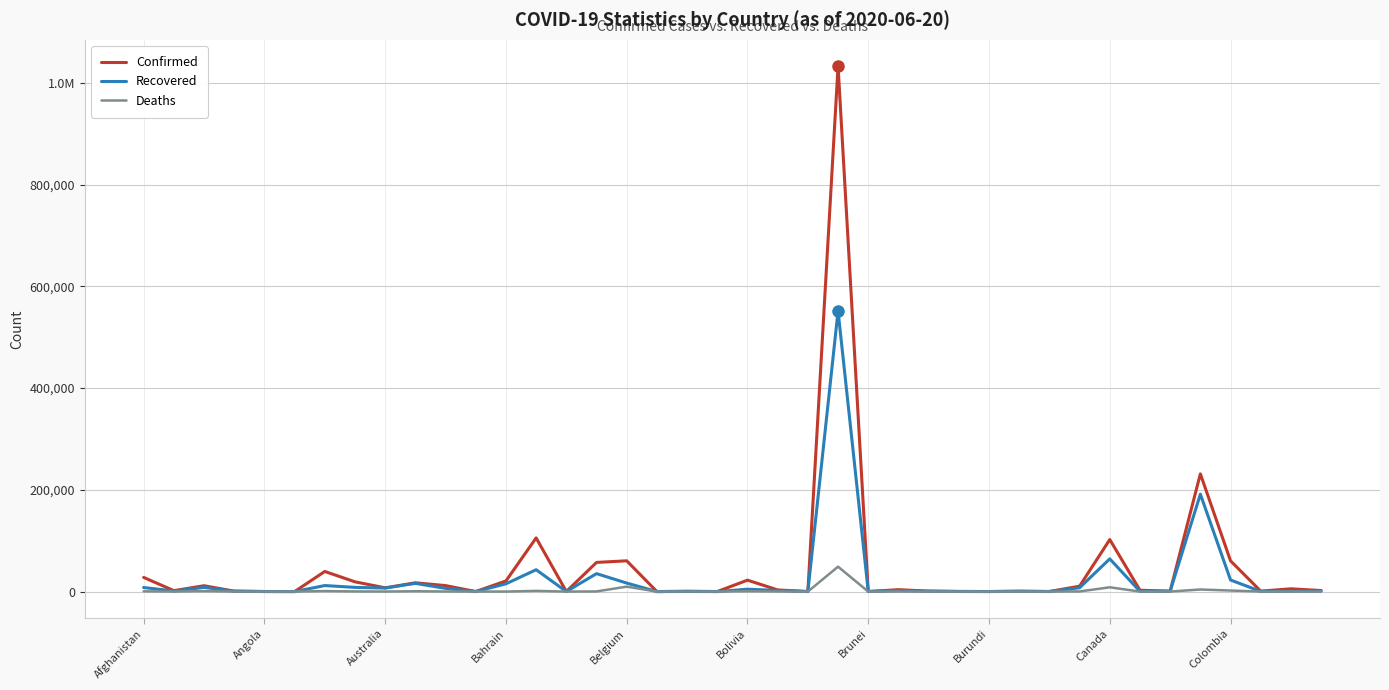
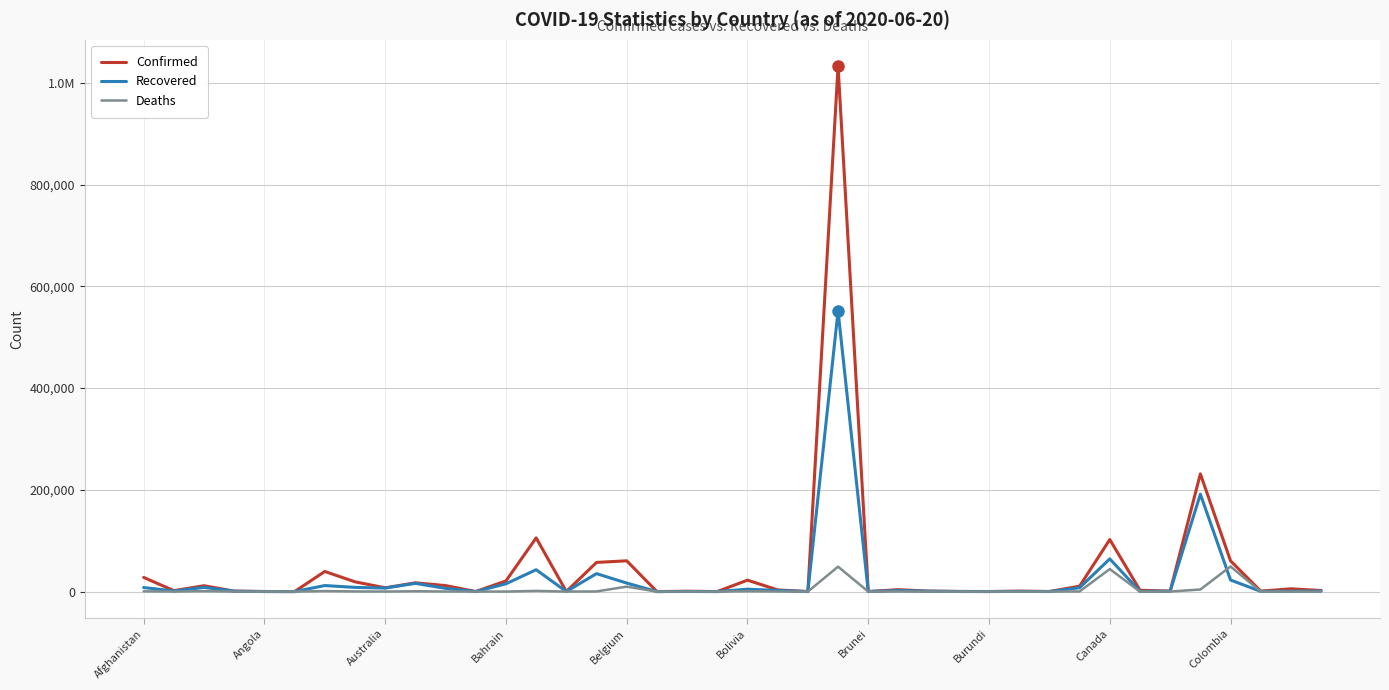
Deaths, Canada: 10,000 -> 40,000
Deaths, Colombia: 0 -> 50,000
